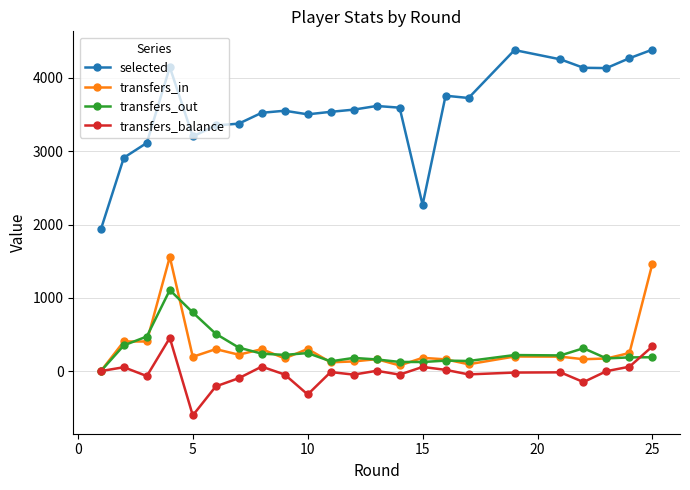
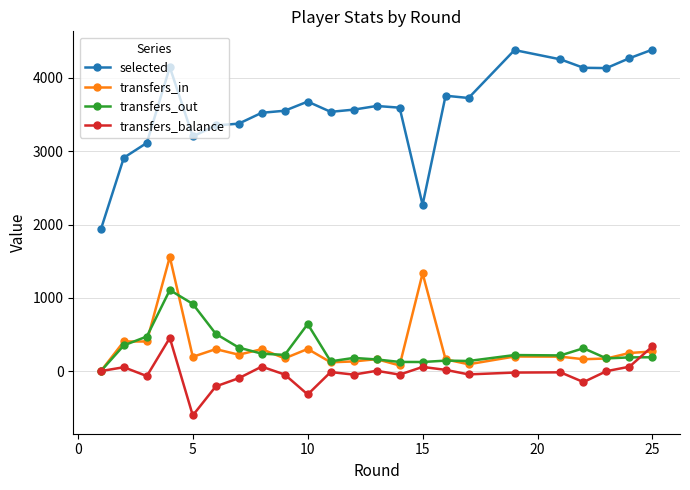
transfers_out, 5: 800 -> 900
selected, 10: 3500 -> 3700
transfers_out, 10: 200 -> 600
transfers_in, 15: 200 -> 1300
transfers_in, 25: 1500 -> 300
